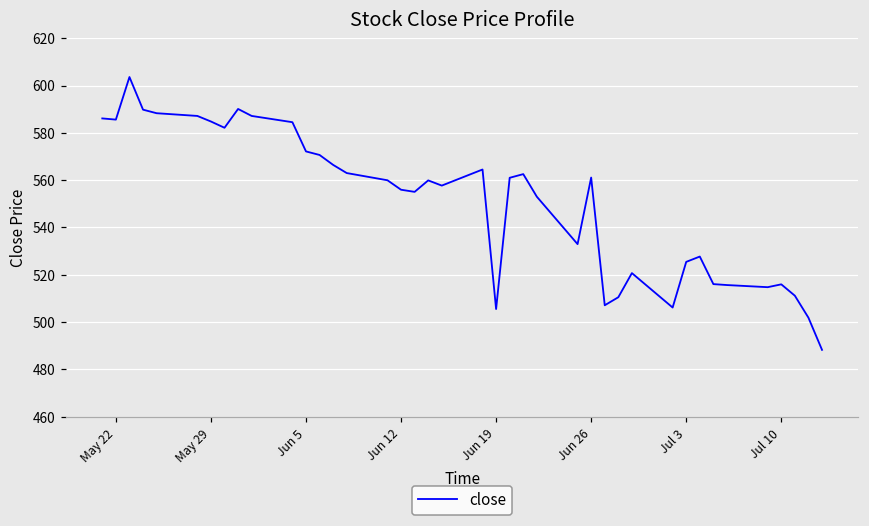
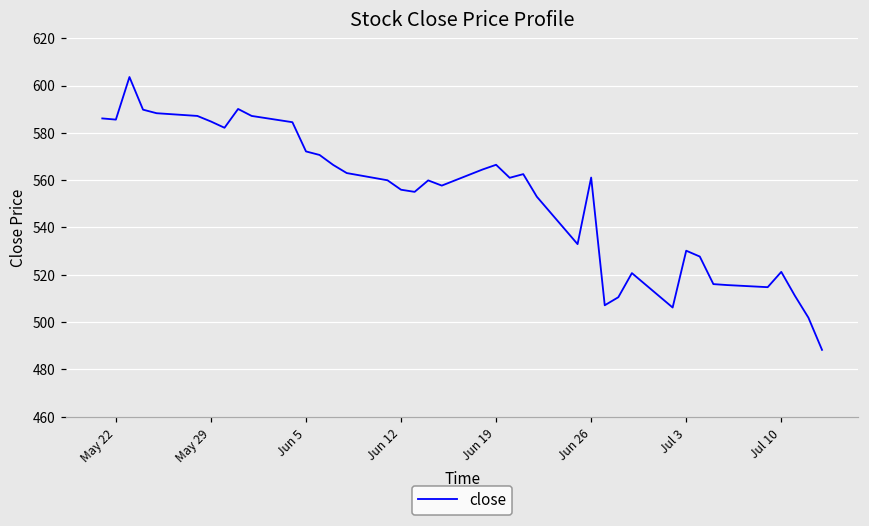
Jun 19: 506 -> 567
Jul 3: 525 -> 530
Jul 10: 516 -> 521
